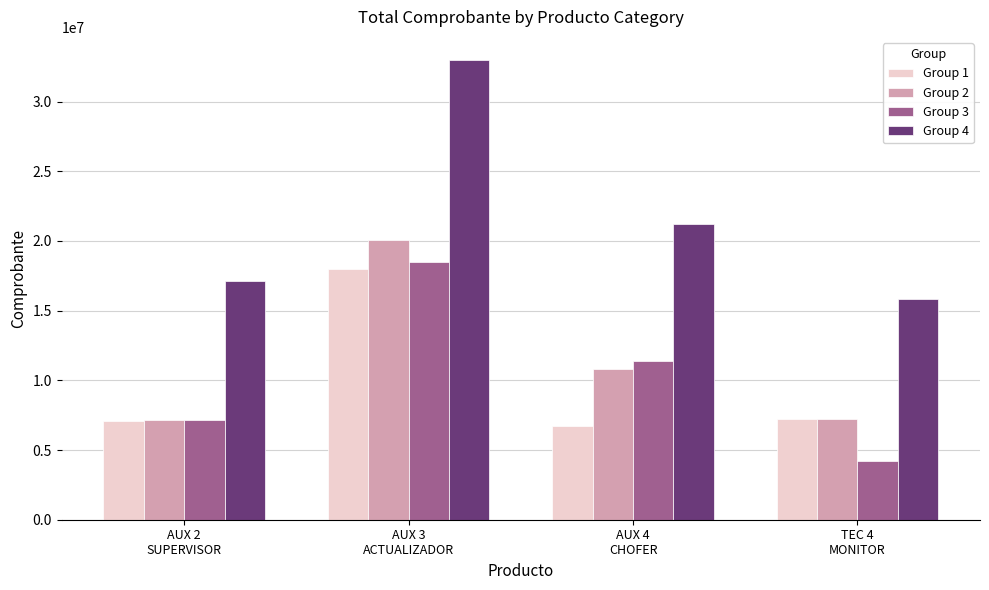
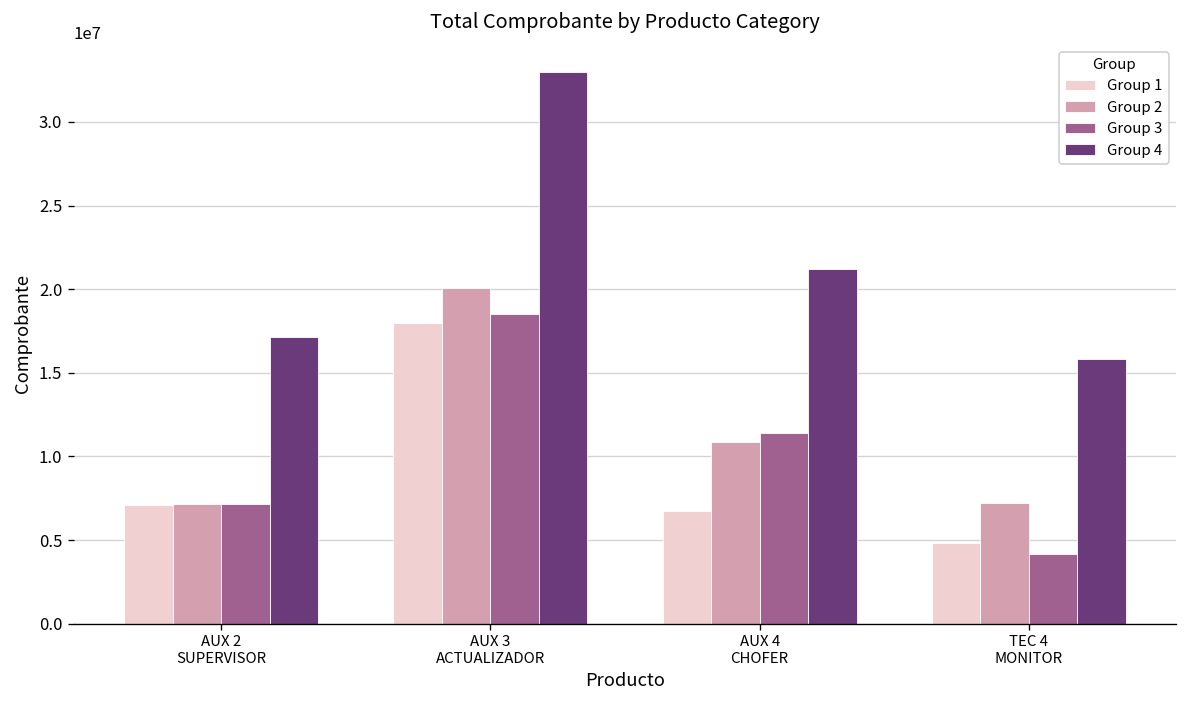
Group 1, TEC 4 MONITOR: 7200000 -> 4800000
